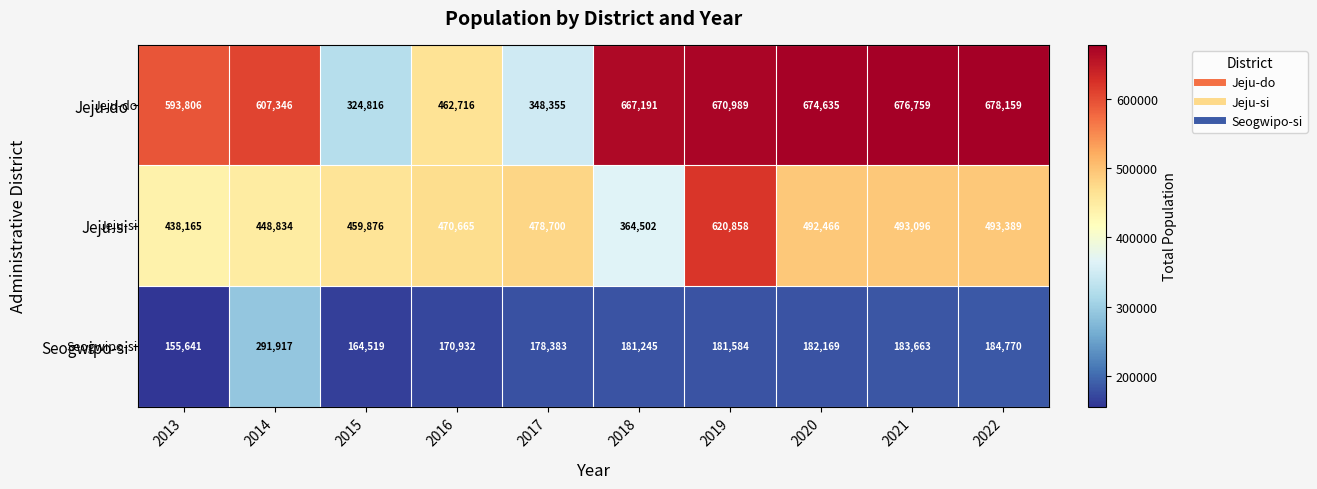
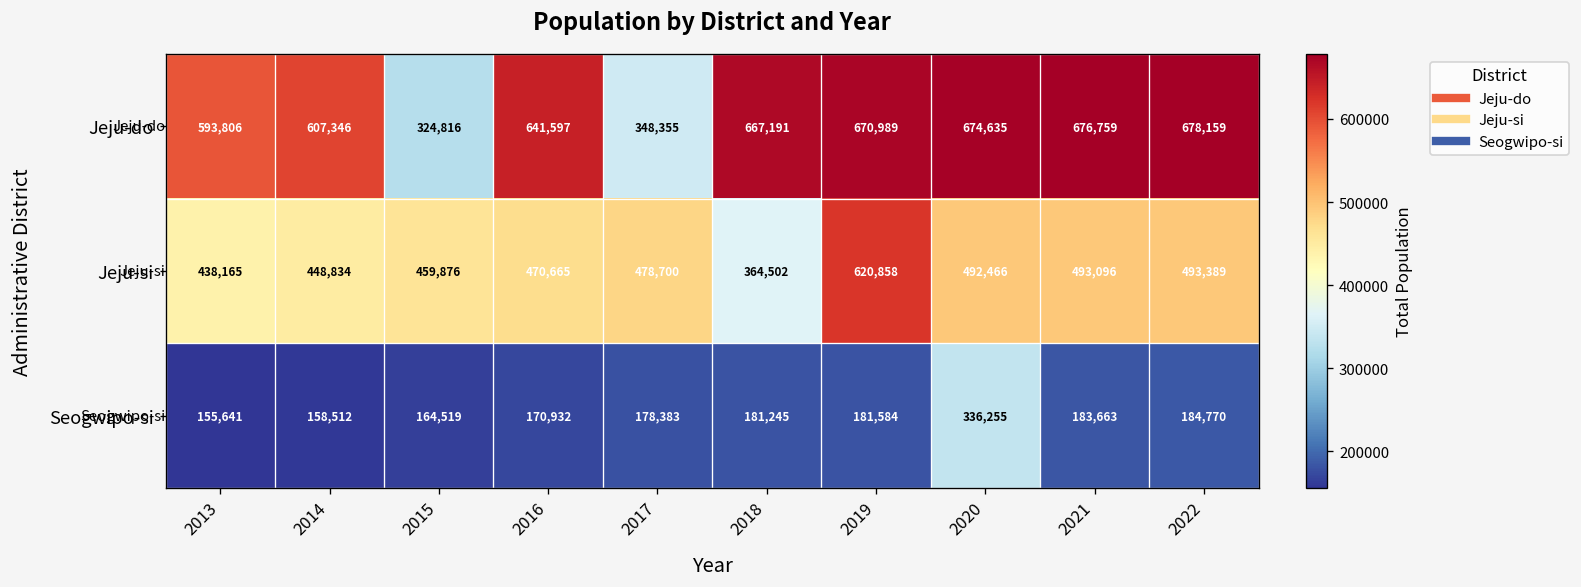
Jeju-do, 2016: 462,716 -> 641,597
Seogwipo-si, 2014: 291,917 -> 158,512
Seogwipo-si, 2020: 182,169 -> 336,255
